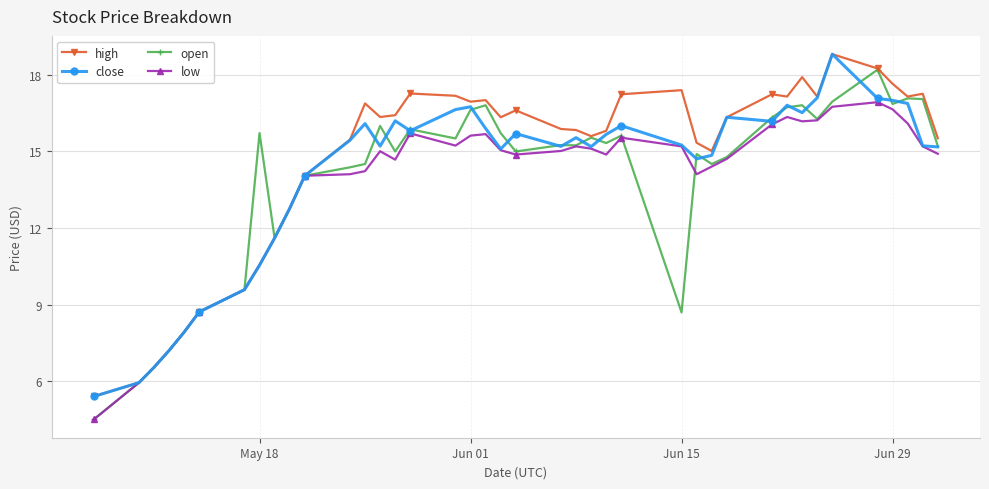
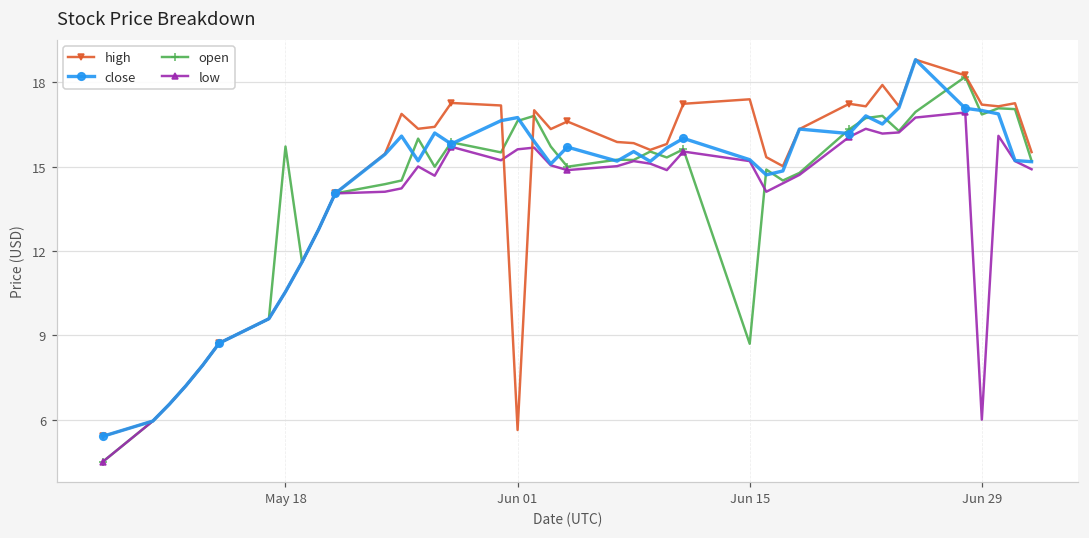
high, Jun 01: 17.0 -> 5.6
high, Jun 29: 17.7 -> 17.2
low, Jun 29: 16.7 -> 6.0
